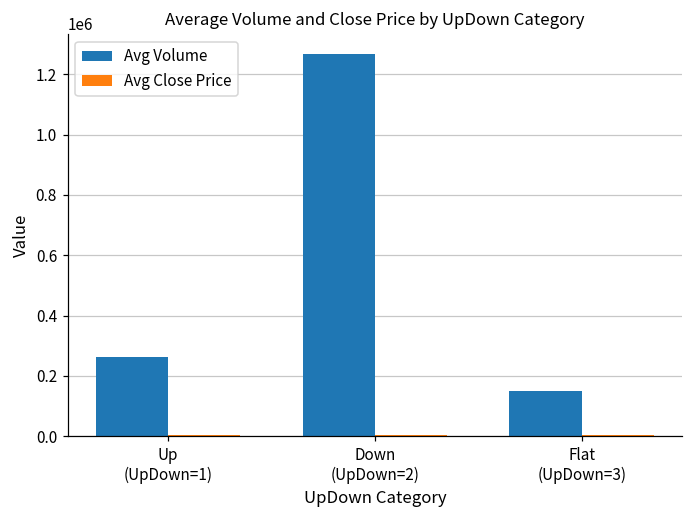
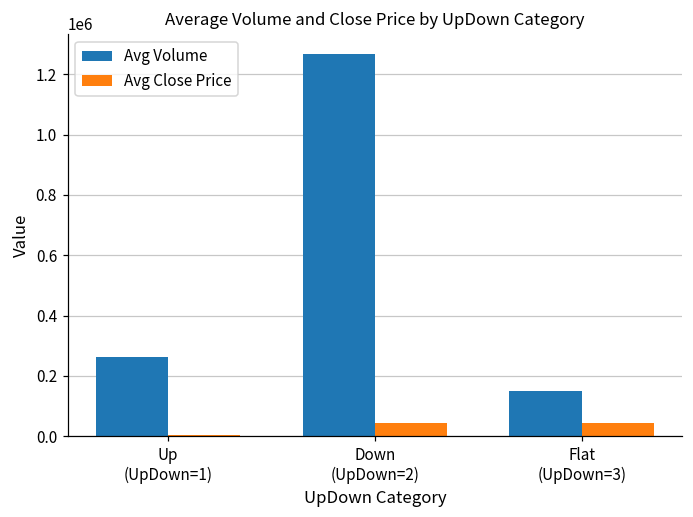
Avg Close Price, Down (UpDown=2): 10000 -> 40000
Avg Close Price, Flat (UpDown=3): 10000 -> 40000
